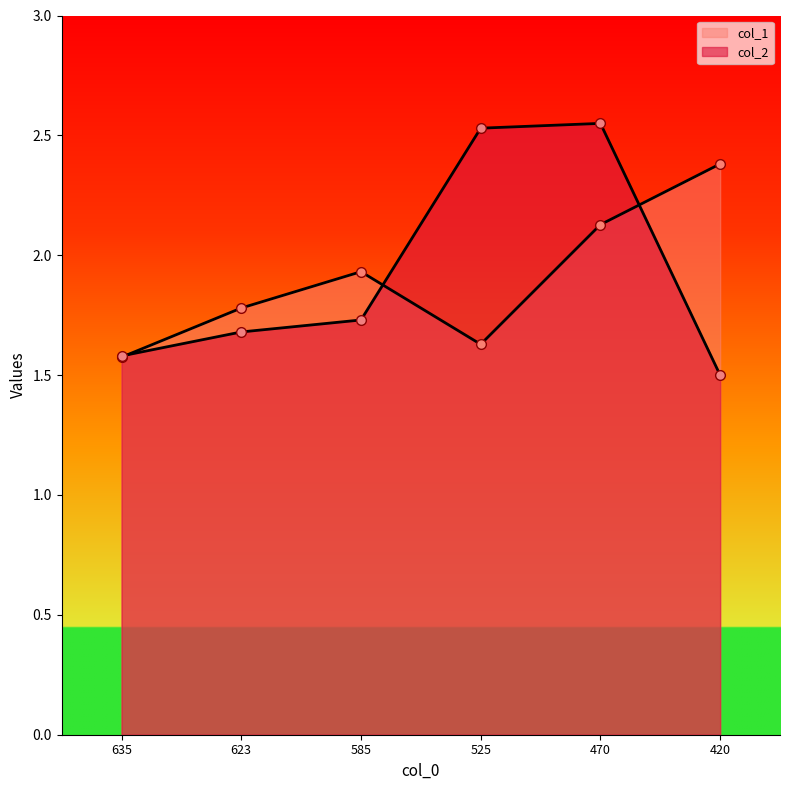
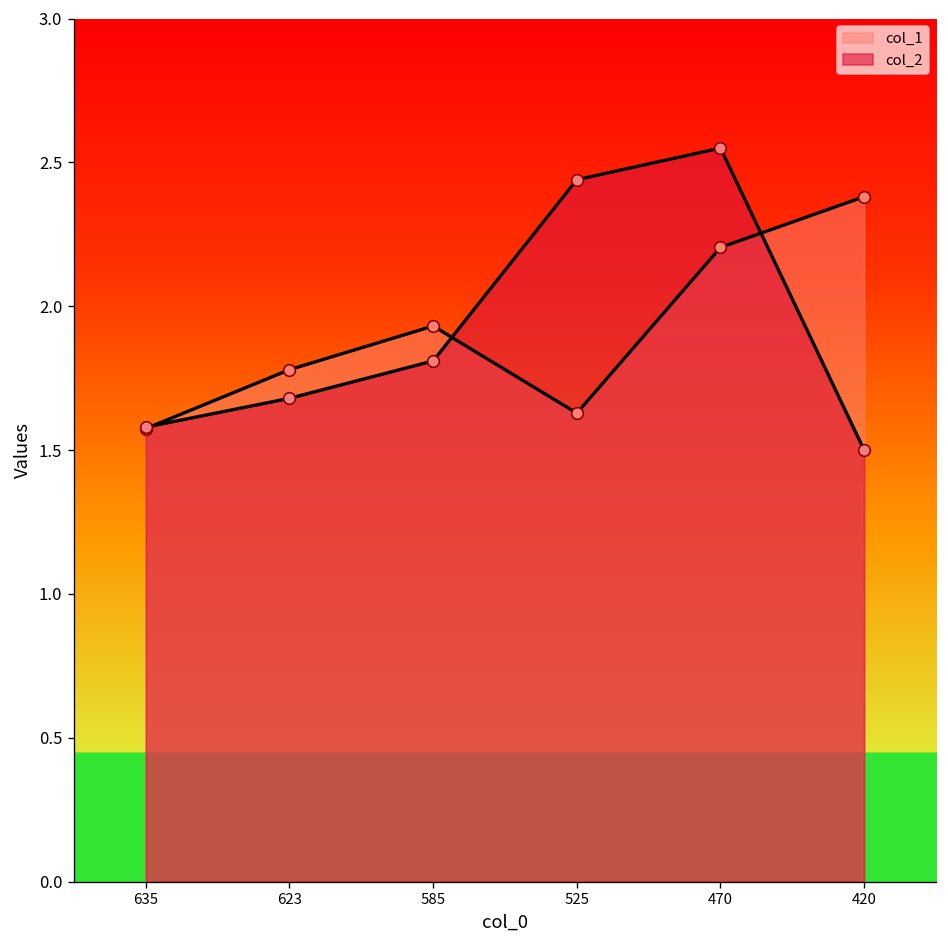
col_2, 585: 1.73 -> 1.81
col_2, 525: 2.53 -> 2.44
col_1, 470: 2.13 -> 2.20
